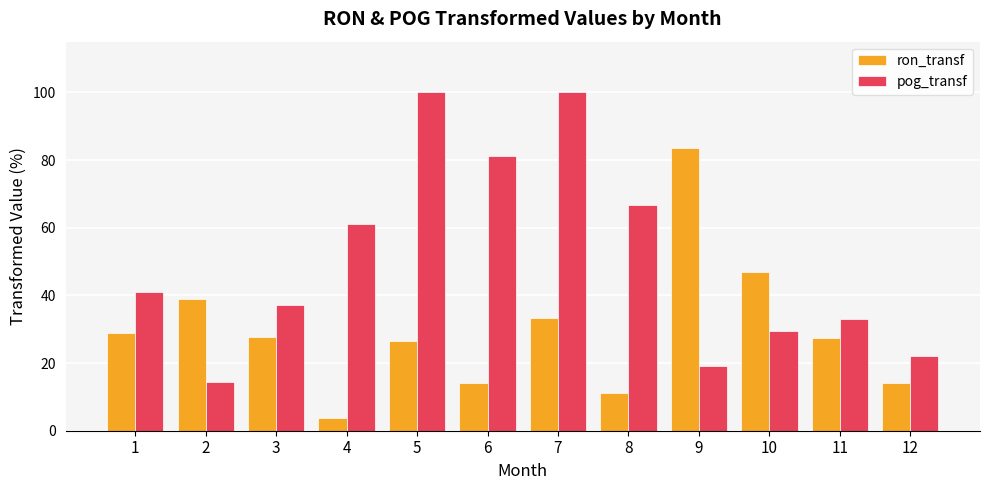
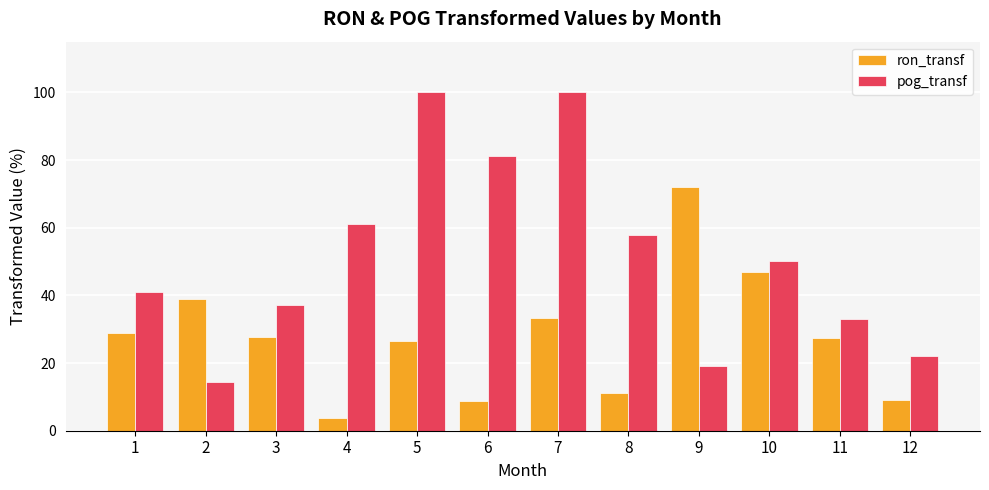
ron_transf, 6: 14 -> 9
pog_transf, 8: 67 -> 58
ron_transf, 9: 84 -> 72
pog_transf, 10: 29 -> 50
ron_transf, 12: 14 -> 9
